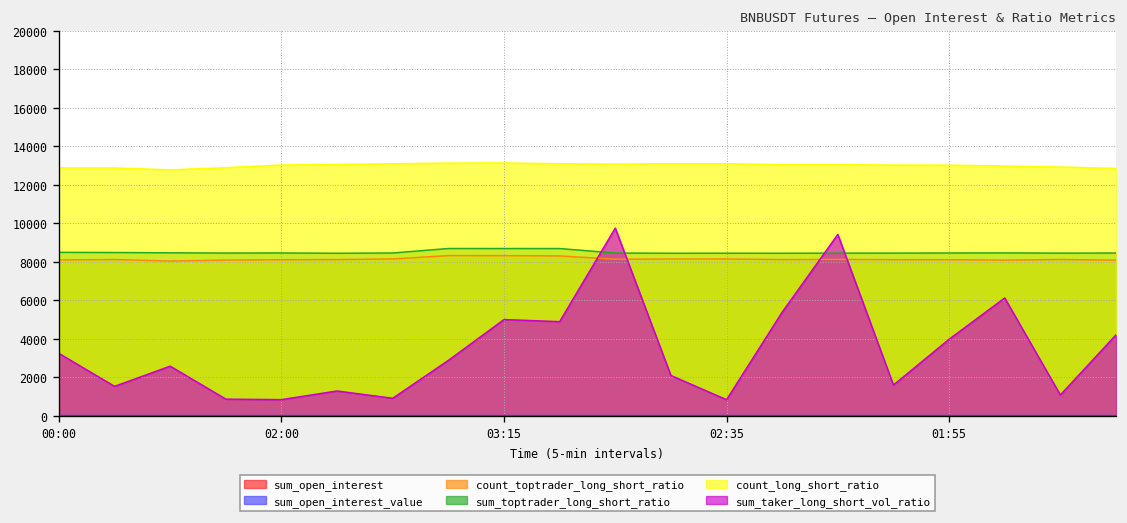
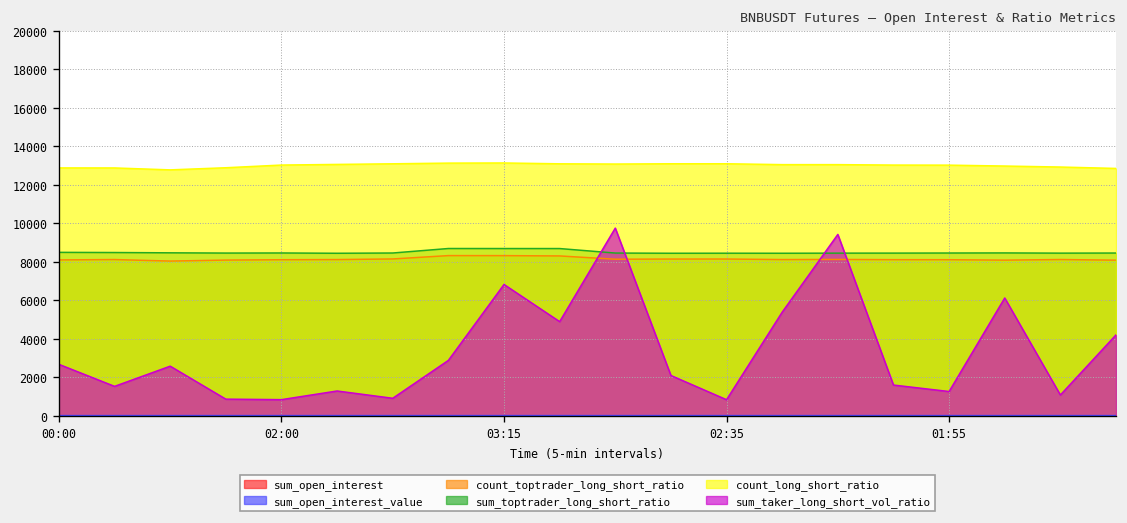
sum_taker_long_short_vol_ratio, 00:00: 3300 -> 2700
sum_taker_long_short_vol_ratio, 03:15: 5000 -> 6800
sum_taker_long_short_vol_ratio, 01:55: 4000 -> 1300
